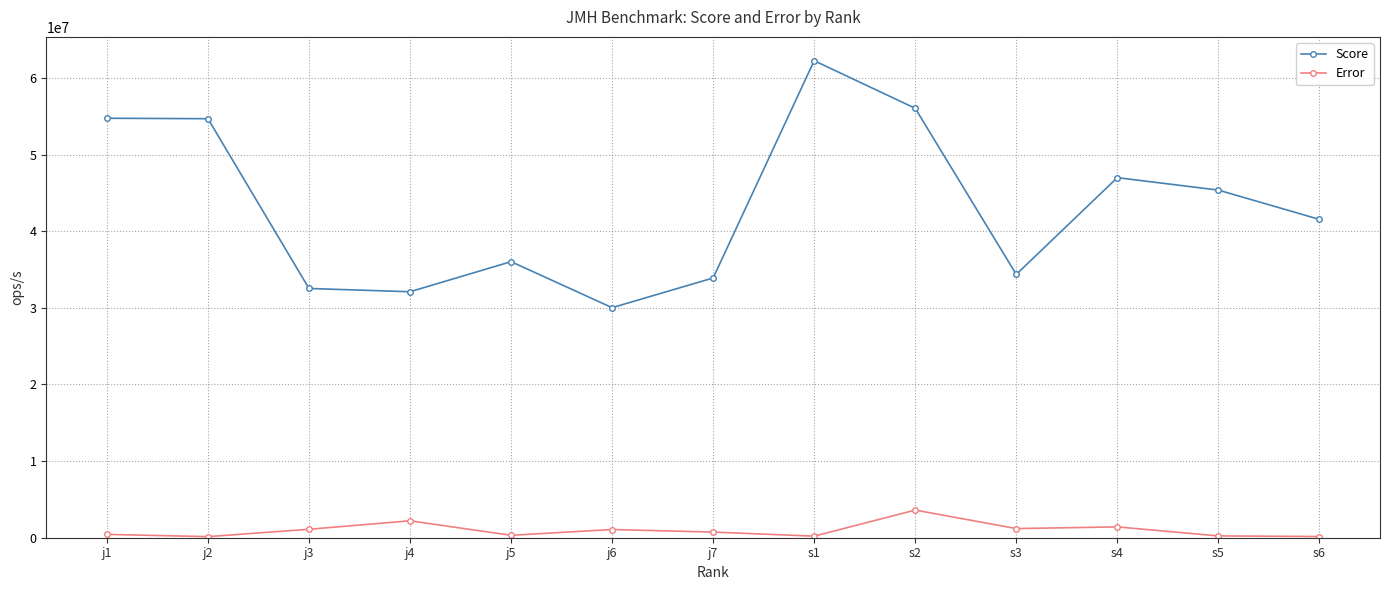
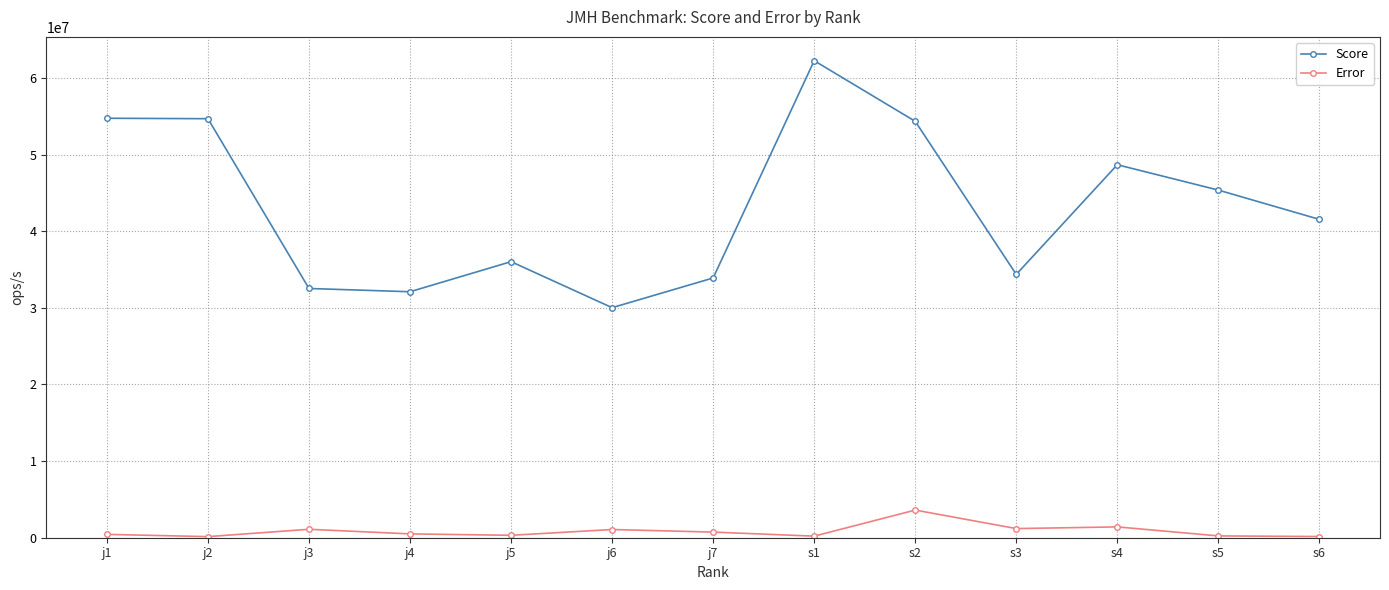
Error, j4: 2000000 -> 0
Score, s2: 56000000 -> 54000000
Score, s4: 47000000 -> 49000000
